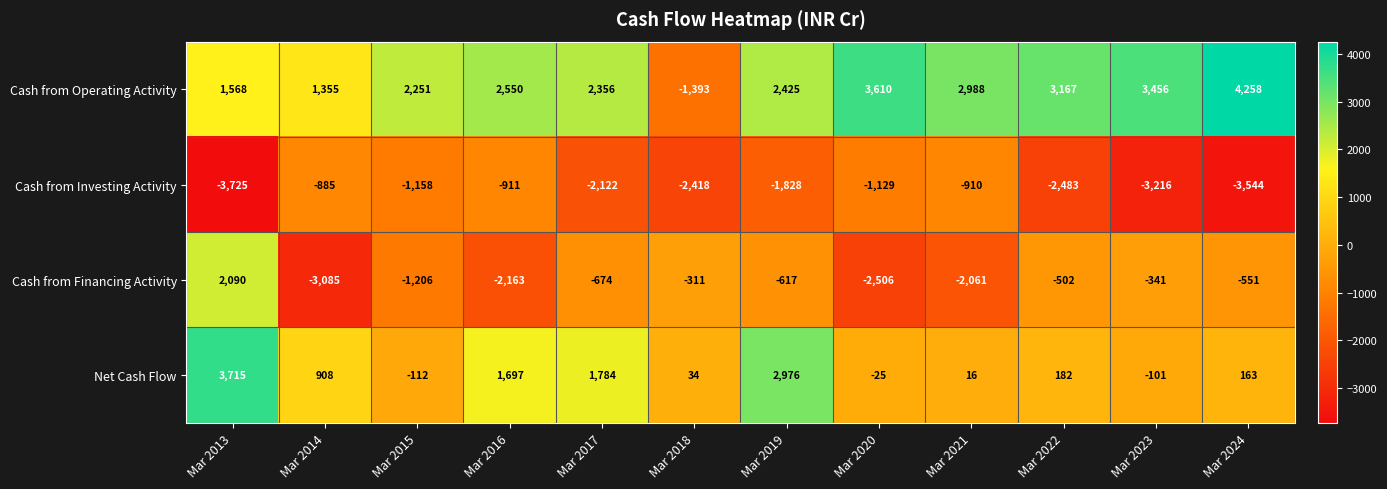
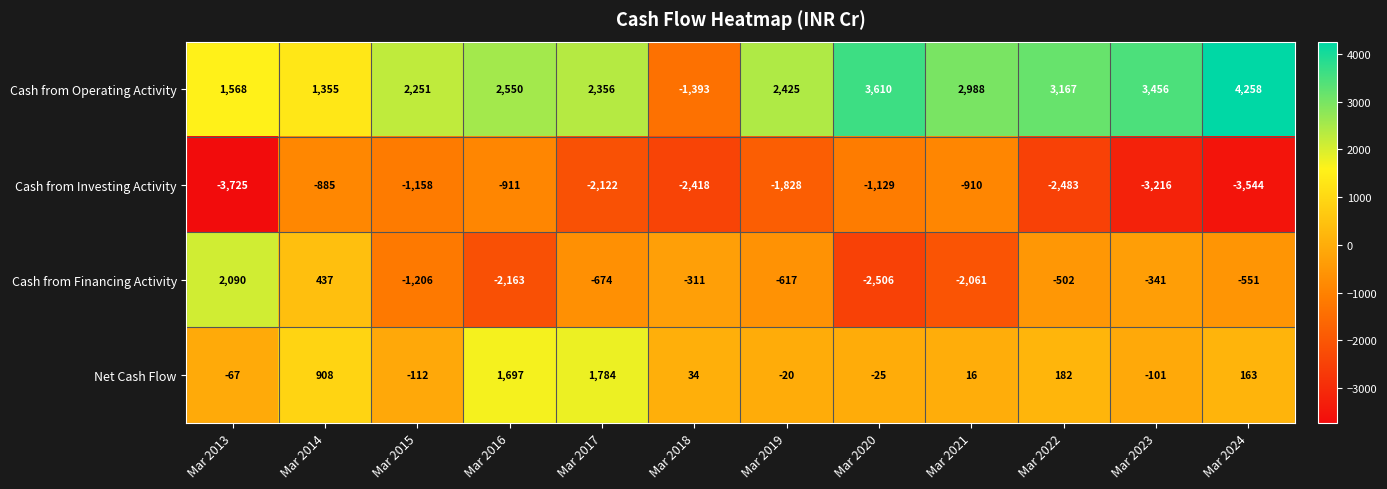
Cash from Financing Activity, Mar 2014: -3,085 -> 437
Net Cash Flow, Mar 2013: 3,715 -> -67
Net Cash Flow, Mar 2019: 2,976 -> -20
